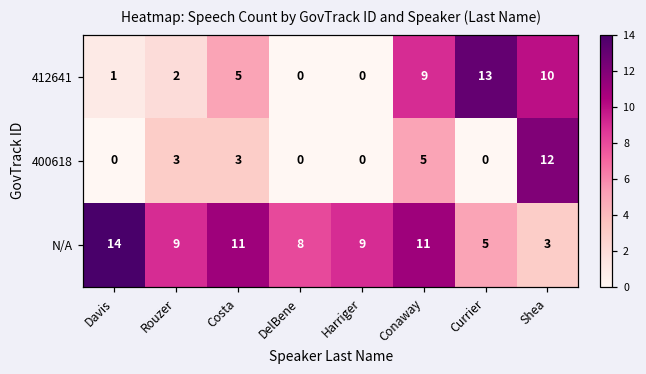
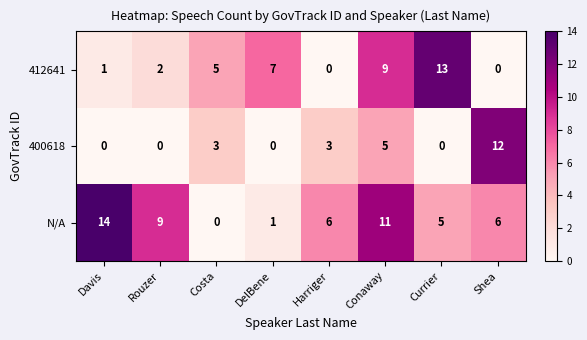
412641, DelBene: 0 -> 7
412641, Shea: 10 -> 0
400618, Rouzer: 3 -> 0
400618, Harriger: 0 -> 3
N/A, Costa: 11 -> 0
N/A, DelBene: 8 -> 1
N/A, Harriger: 9 -> 6
N/A, Shea: 3 -> 6
